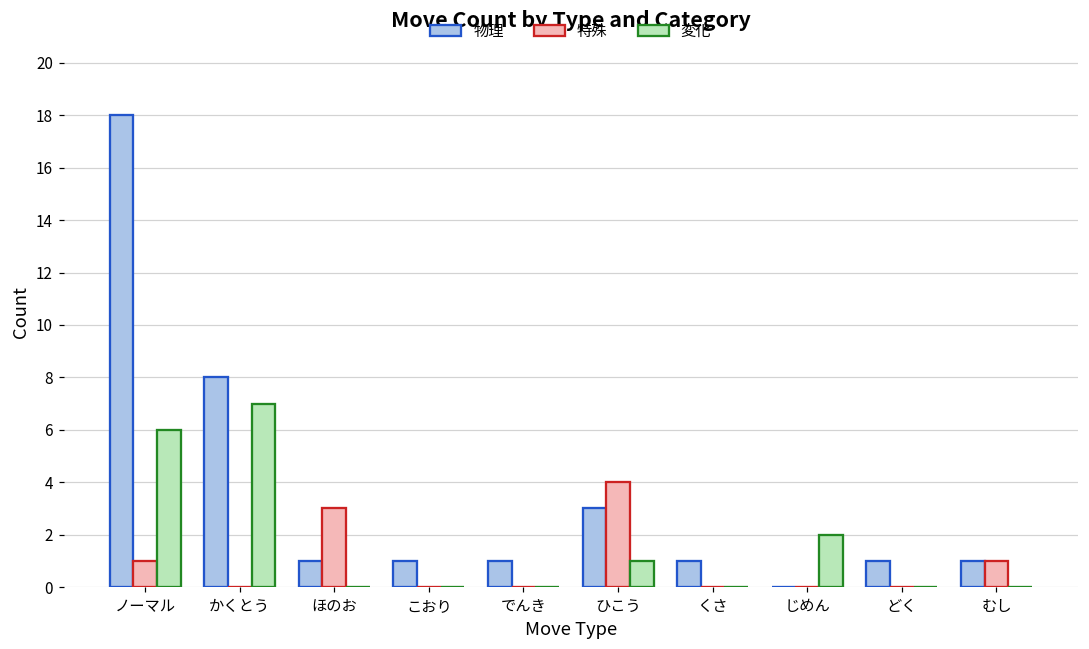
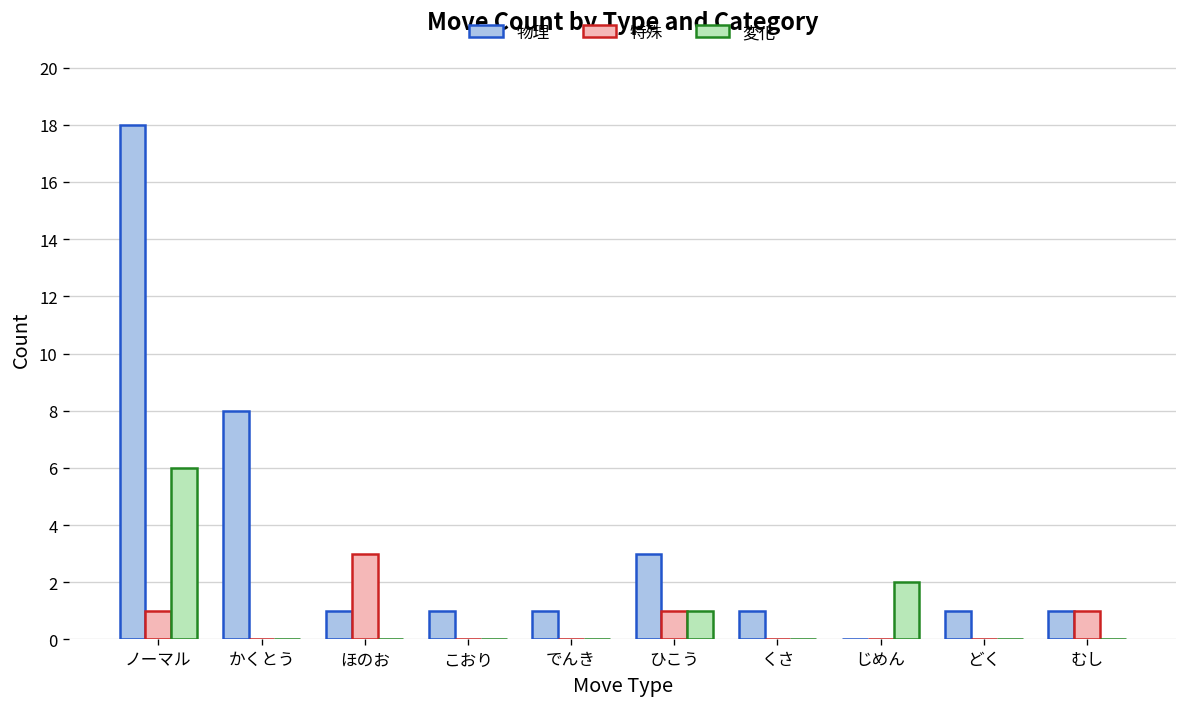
変化, かくとう: 7 -> 0
特殊, ひこう: 4 -> 1
